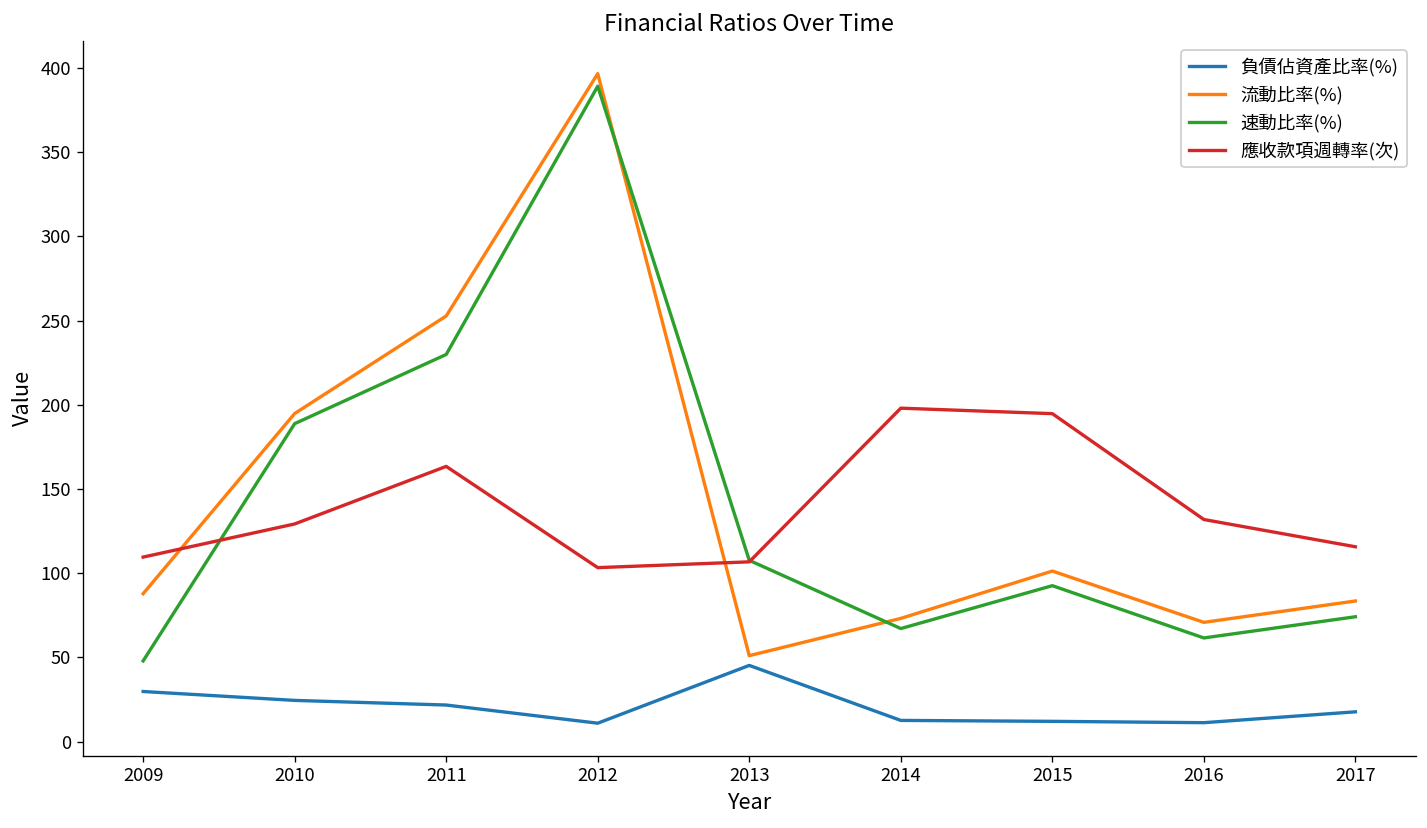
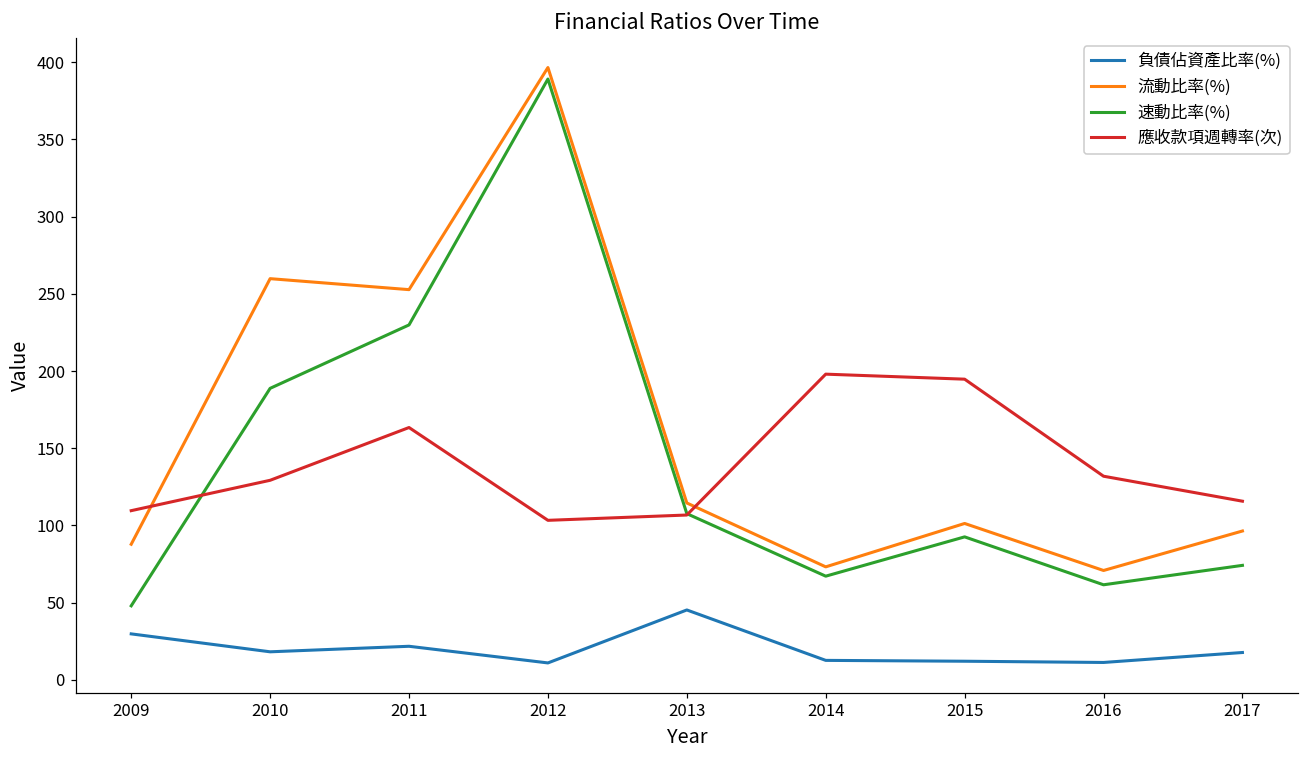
負債佔資產比率(%), 2010: 25 -> 18
流動比率(%), 2010: 195 -> 260
流動比率(%), 2013: 51 -> 115
流動比率(%), 2017: 84 -> 96
